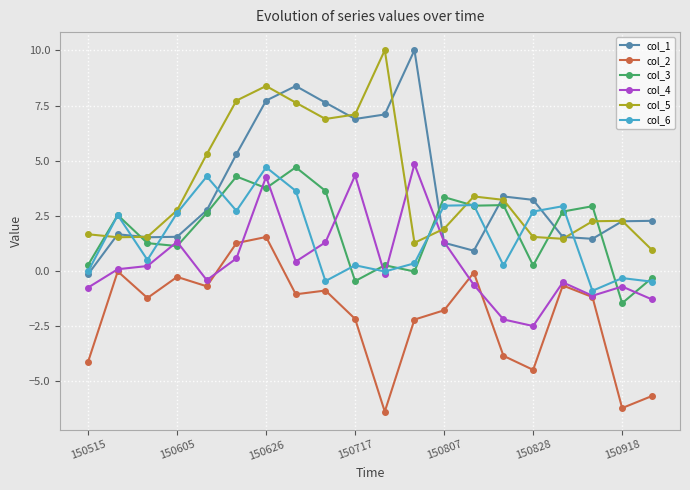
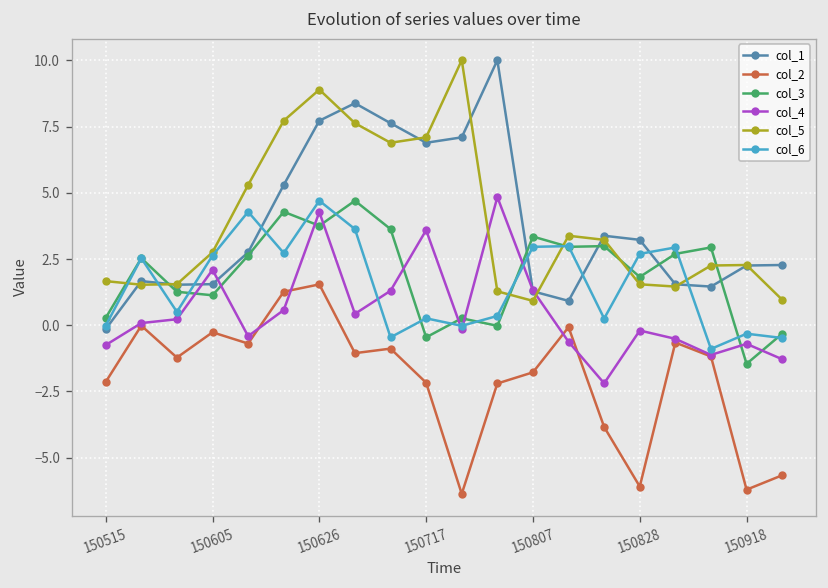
col_2, 150515: -4.1 -> -2.1
col_4, 150605: 1.3 -> 2.1
col_5, 150626: 8.4 -> 8.9
col_4, 150717: 4.3 -> 3.6
col_5, 150807: 1.9 -> 0.9
col_2, 150828: -4.5 -> -6.1
col_3, 150828: 0.3 -> 1.8
col_4, 150828: -2.5 -> -0.2
